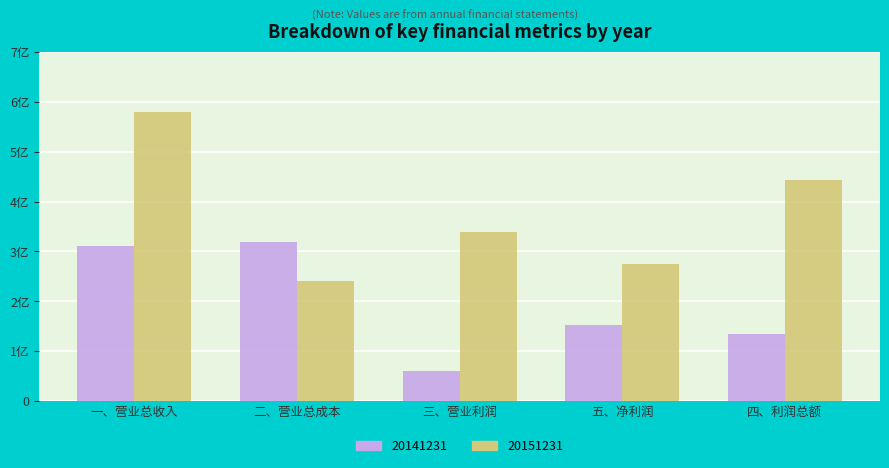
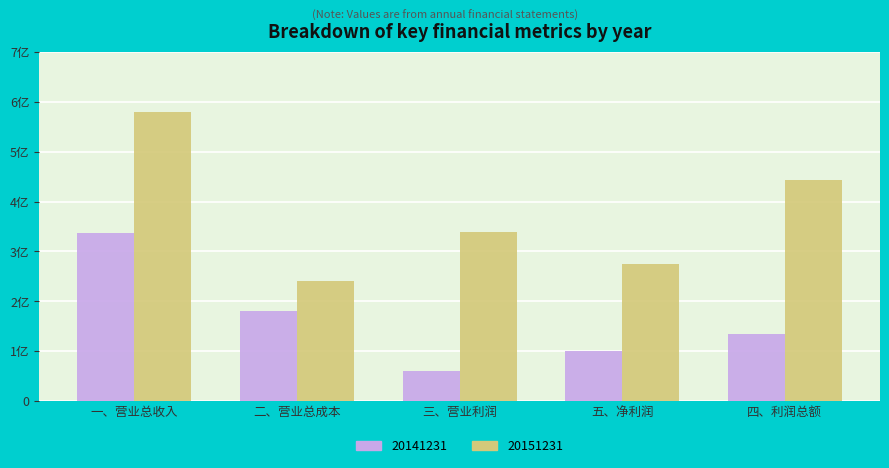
20141231, 一、营业总收入: 3.1亿 -> 3.4亿
20141231, 二、营业总成本: 3.2亿 -> 1.8亿
20141231, 五、净利润: 1.5亿 -> 1.0亿
